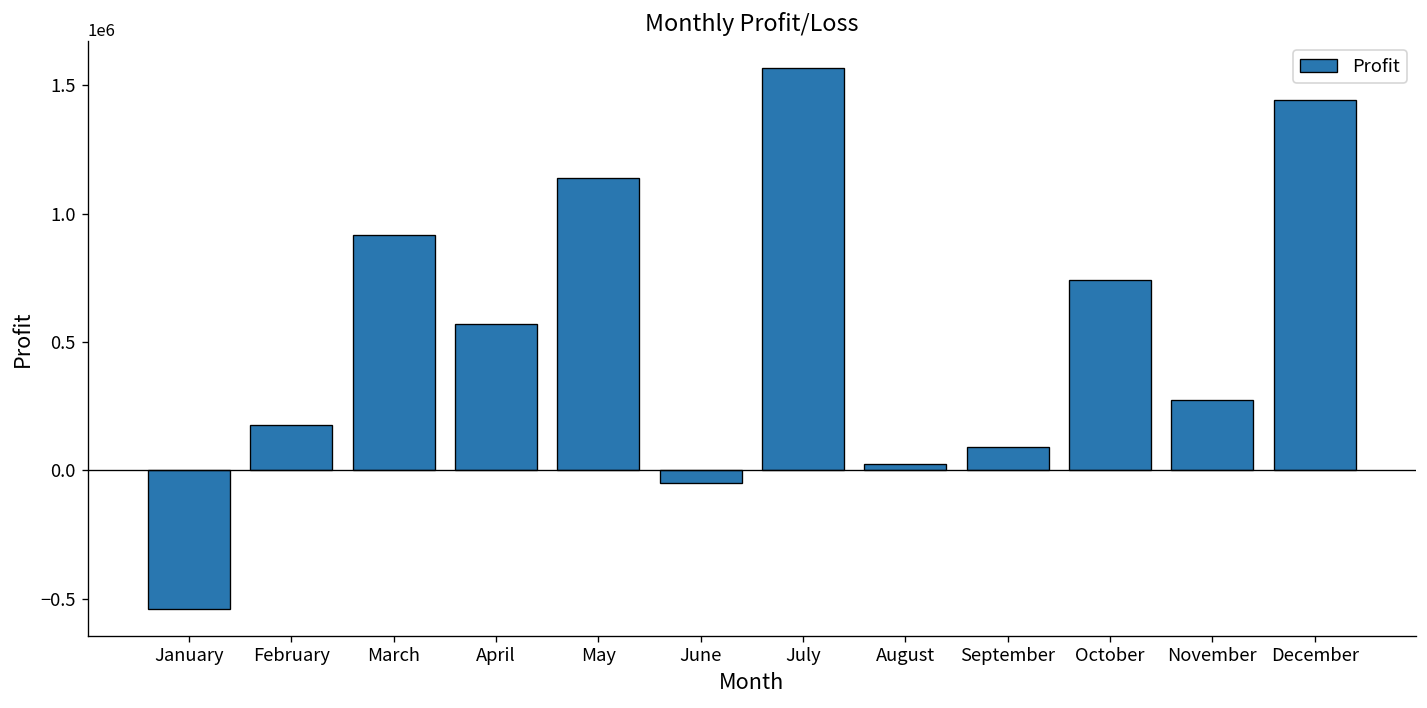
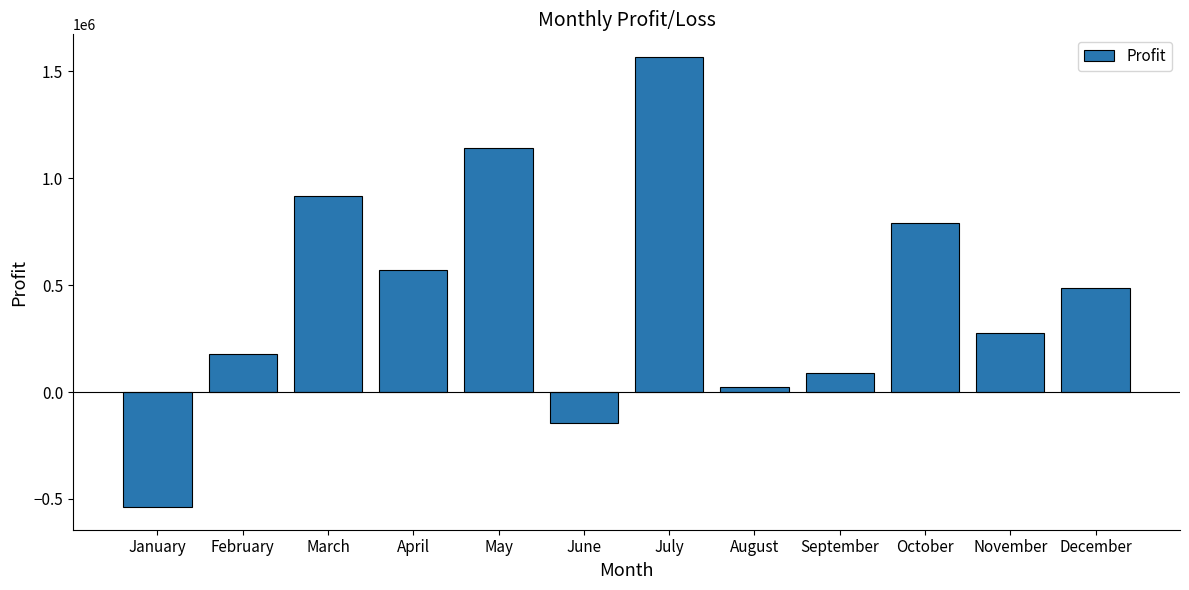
June: -50000 -> -150000
October: 740000 -> 790000
December: 1440000 -> 490000
